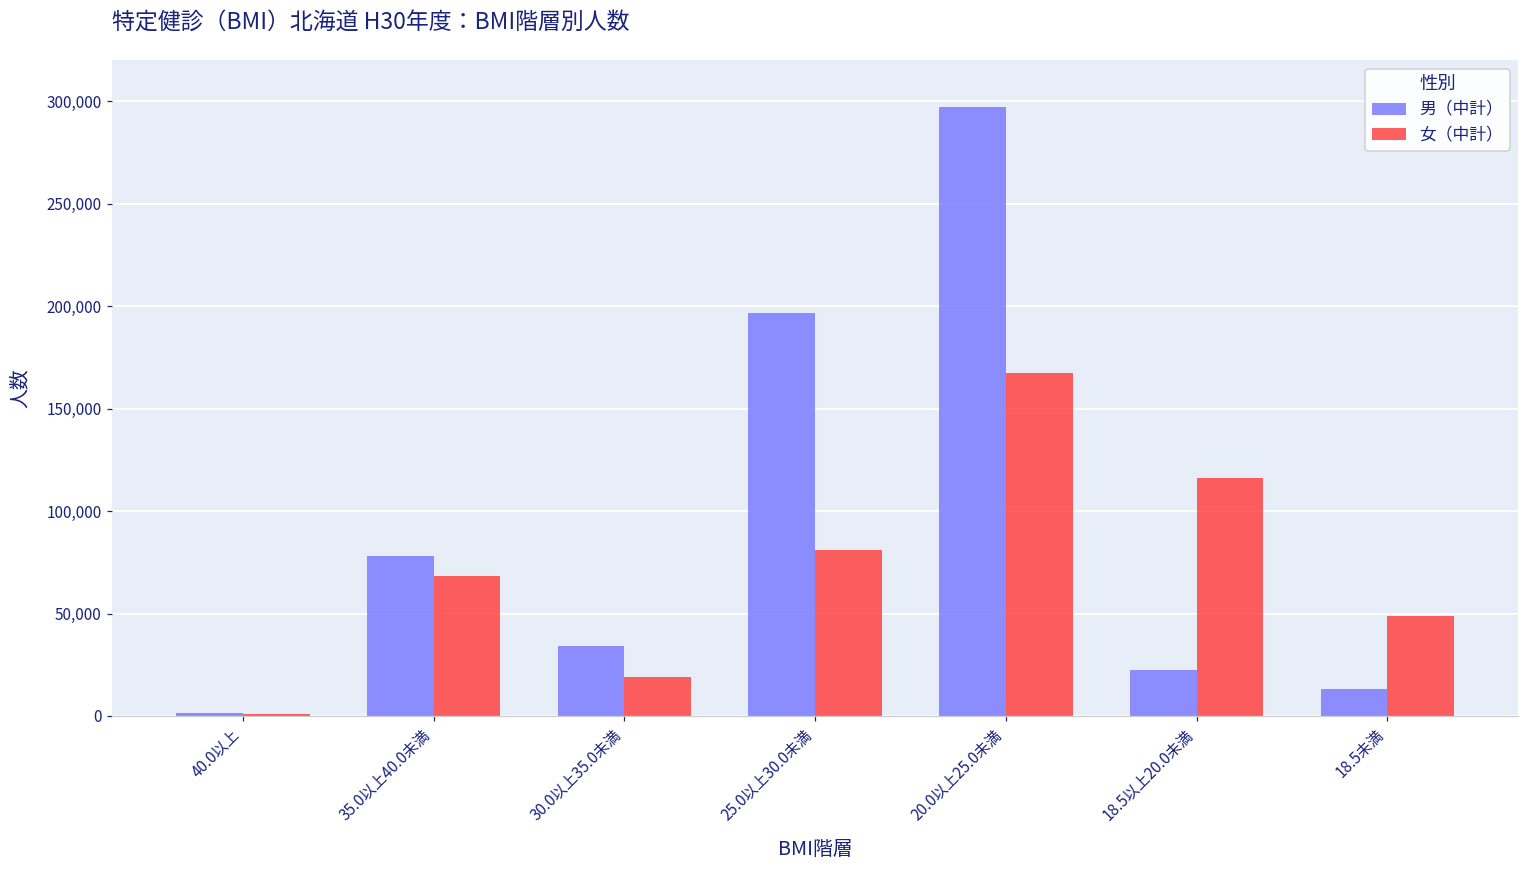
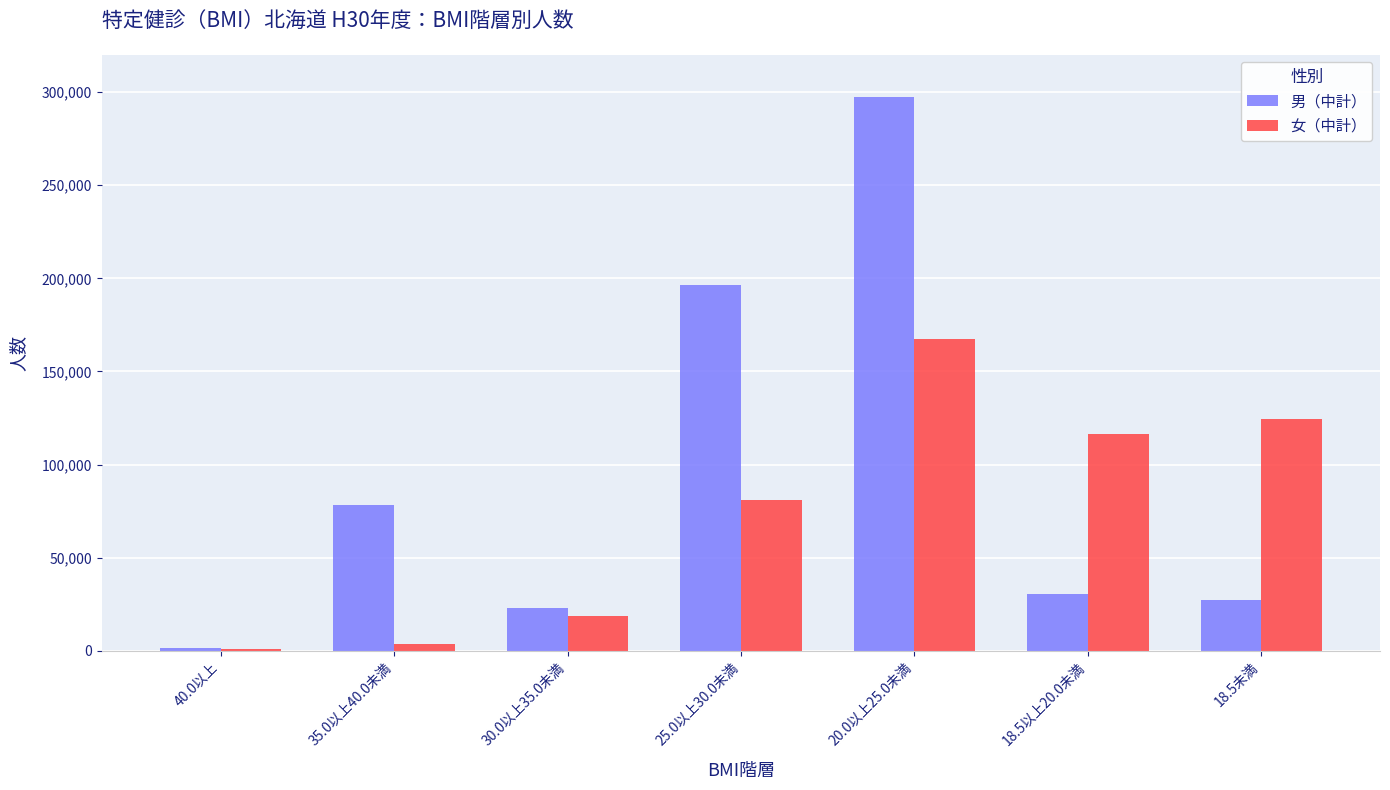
女（中計）, 35.0以上40.0未満: 68,000 -> 4,000
男（中計）, 30.0以上35.0未満: 34,000 -> 23,000
男（中計）, 18.5以上20.0未満: 23,000 -> 31,000
男（中計）, 18.5未満: 13,000 -> 27,000
女（中計）, 18.5未満: 49,000 -> 125,000
